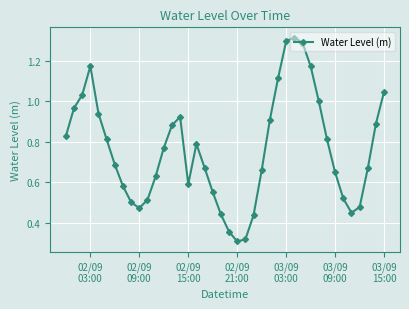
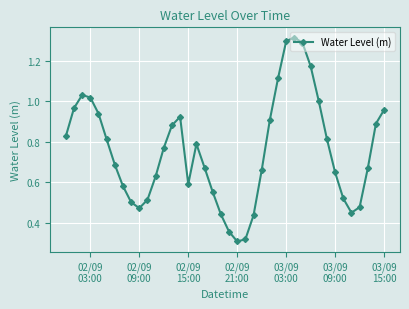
02/09 03:00: 1.17 -> 1.02
03/09 15:00: 1.05 -> 0.96
